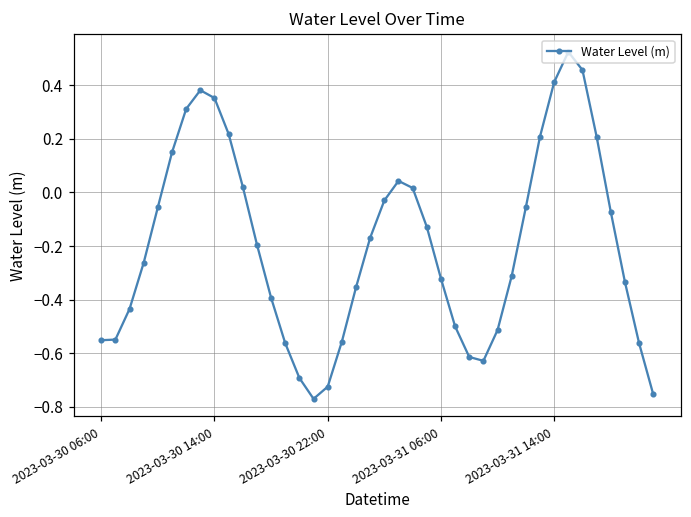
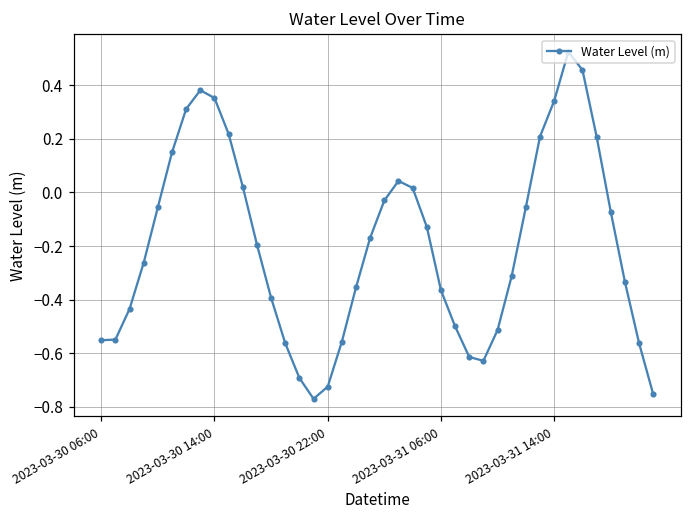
2023-03-31 06:00: -0.32 -> -0.36
2023-03-31 14:00: 0.41 -> 0.34
